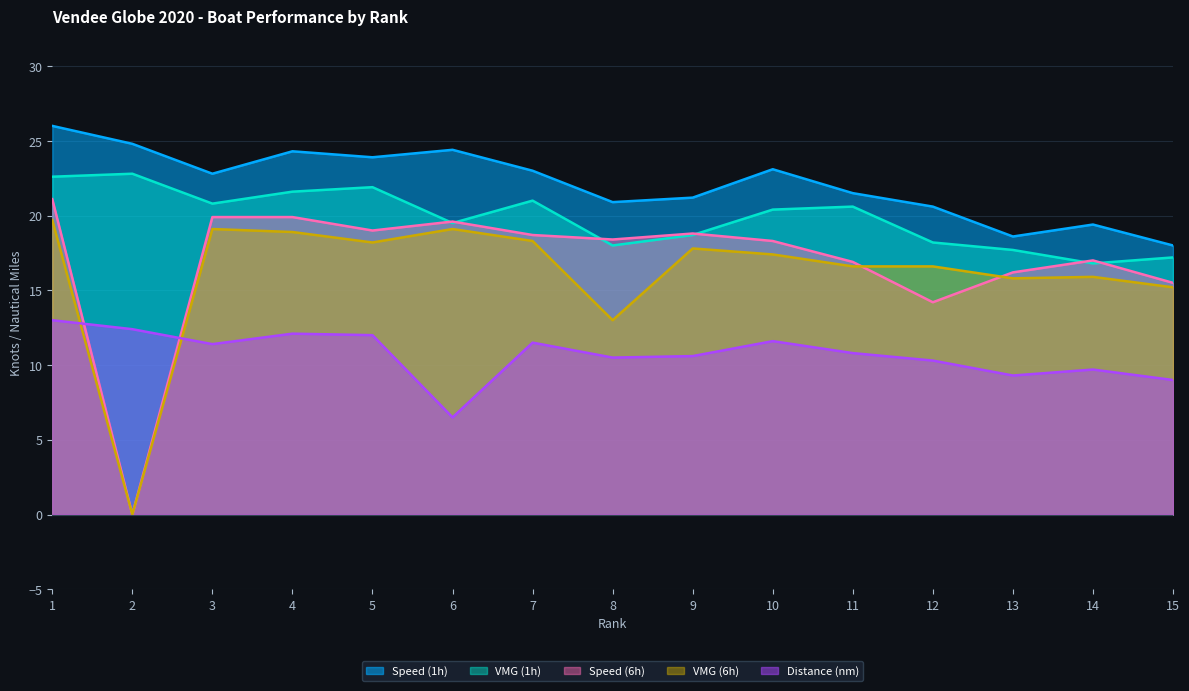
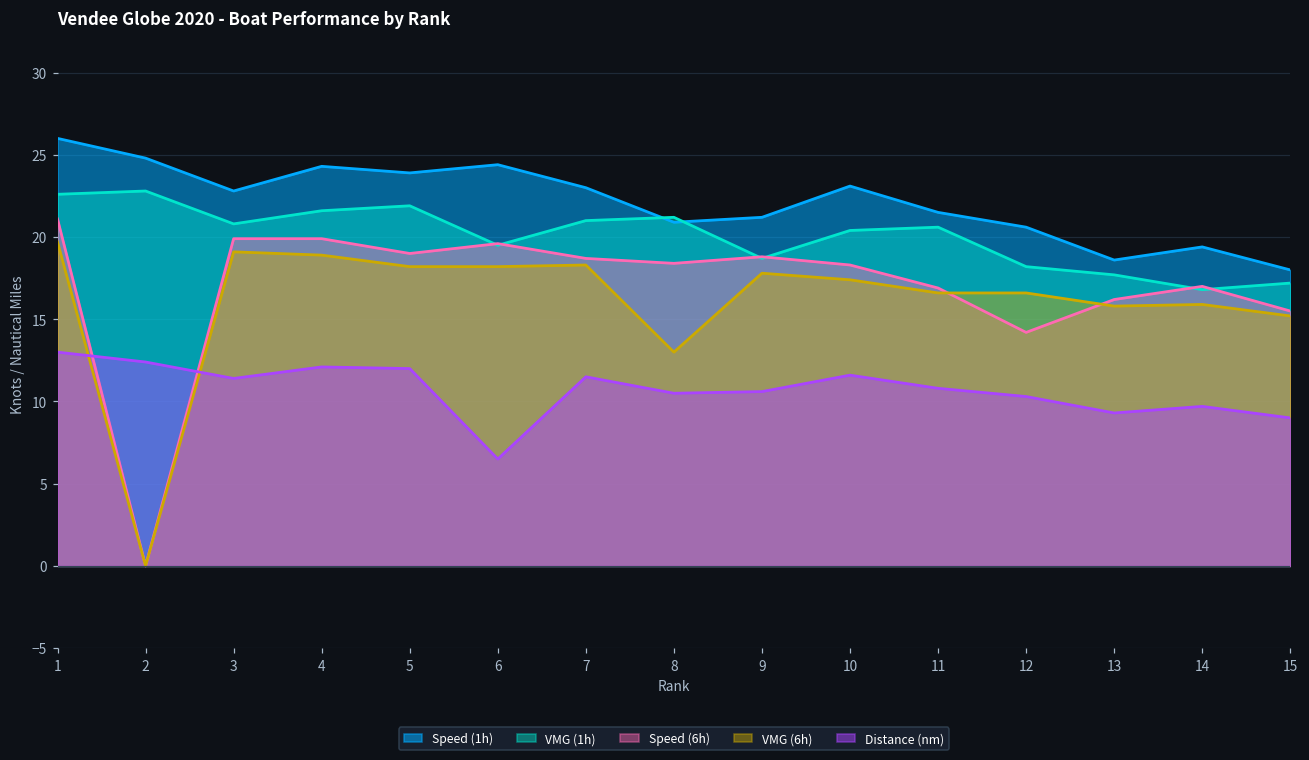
VMG (6h), 6: 19.1 -> 18.2
VMG (1h), 8: 18.0 -> 21.2
